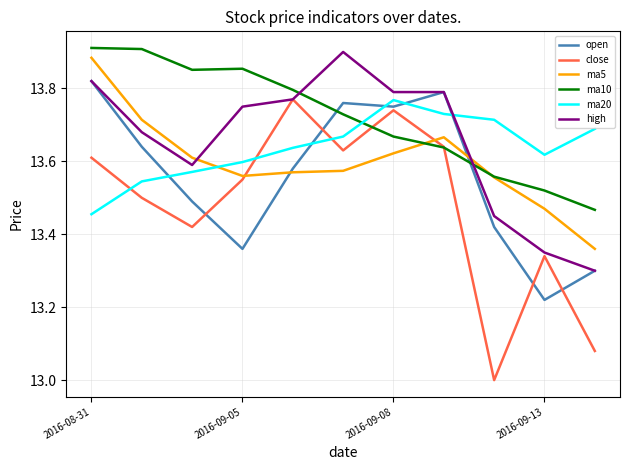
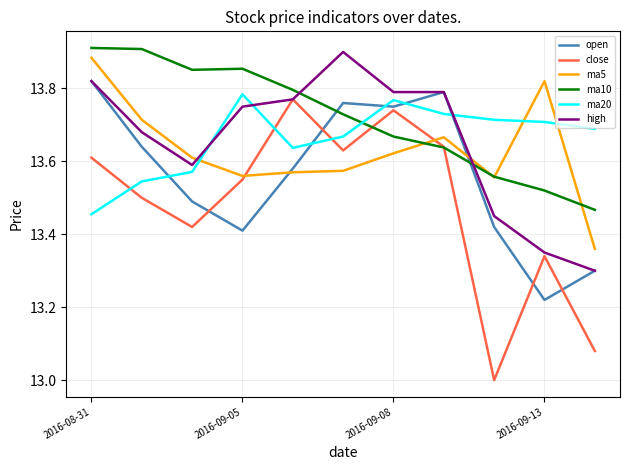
open, 2016-09-05: 13.36 -> 13.41
ma20, 2016-09-05: 13.60 -> 13.78
ma5, 2016-09-13: 13.47 -> 13.82
ma20, 2016-09-13: 13.62 -> 13.71
